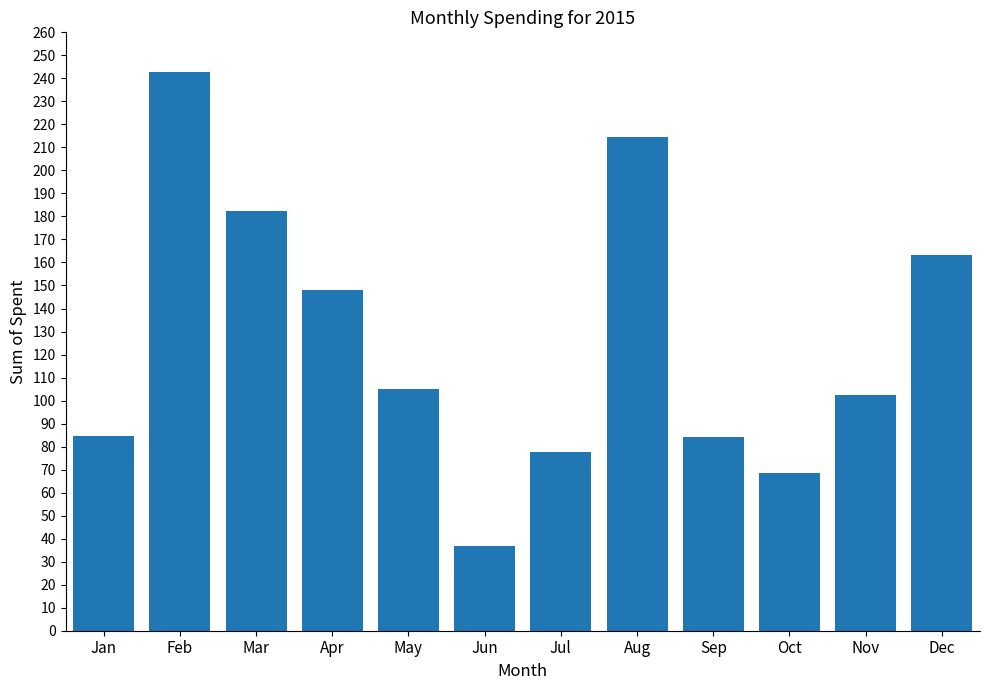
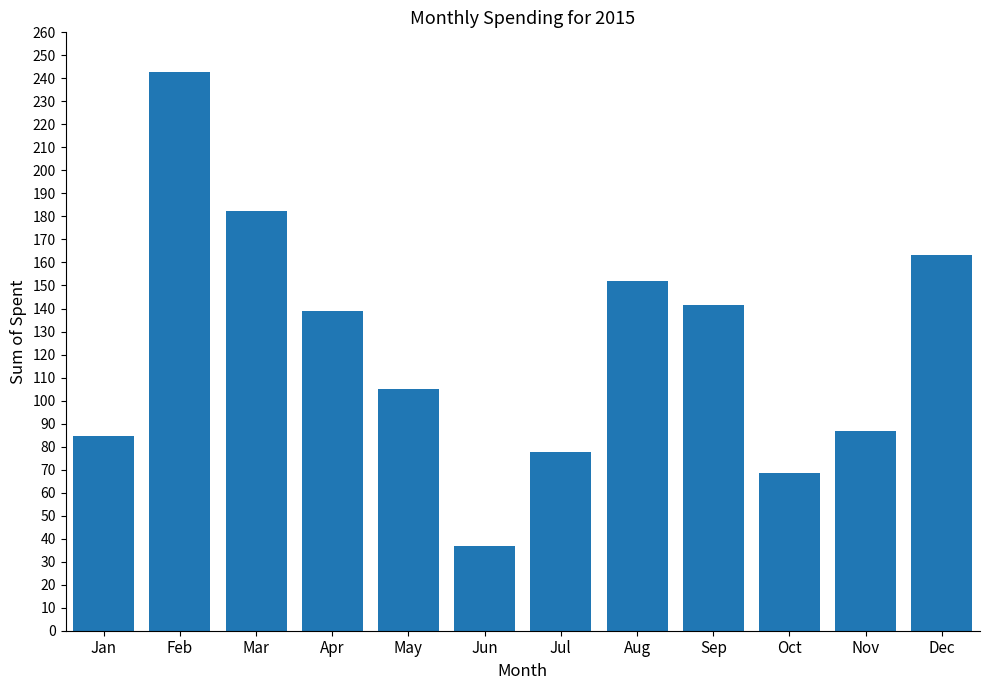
Apr: 148 -> 139
Aug: 214 -> 152
Sep: 84 -> 142
Nov: 103 -> 87
